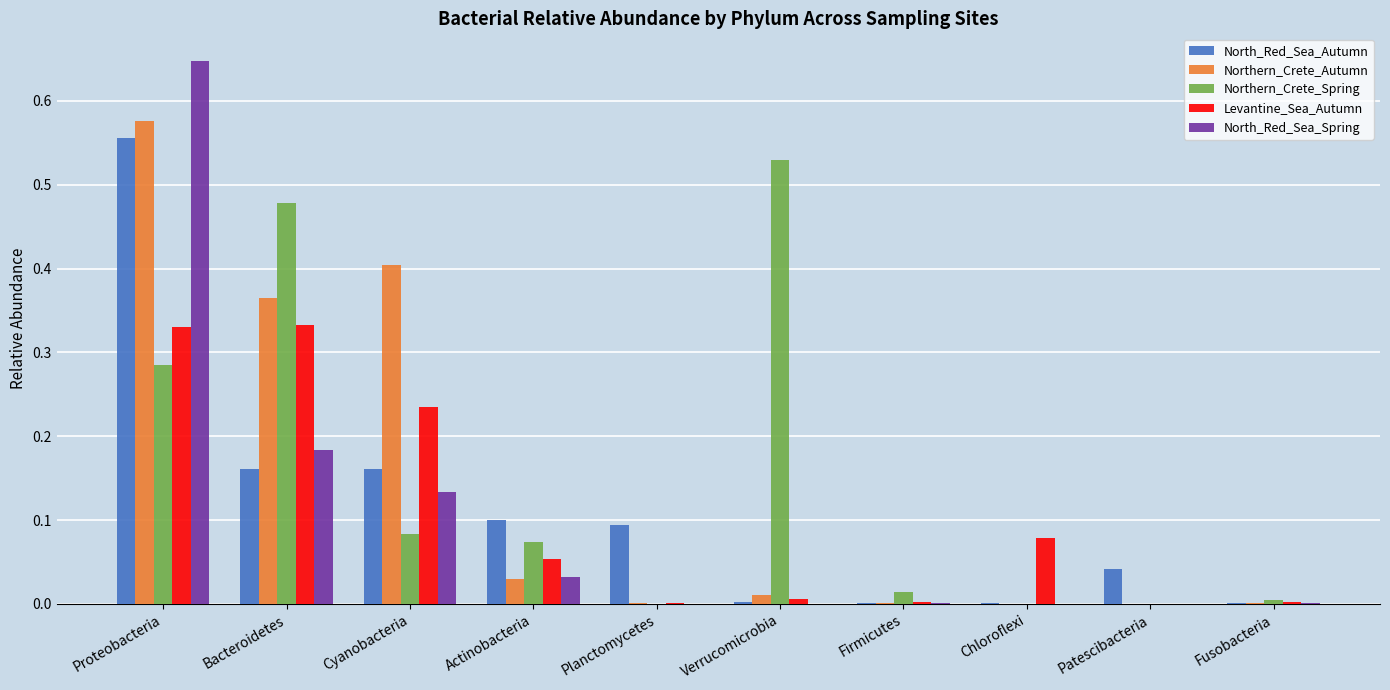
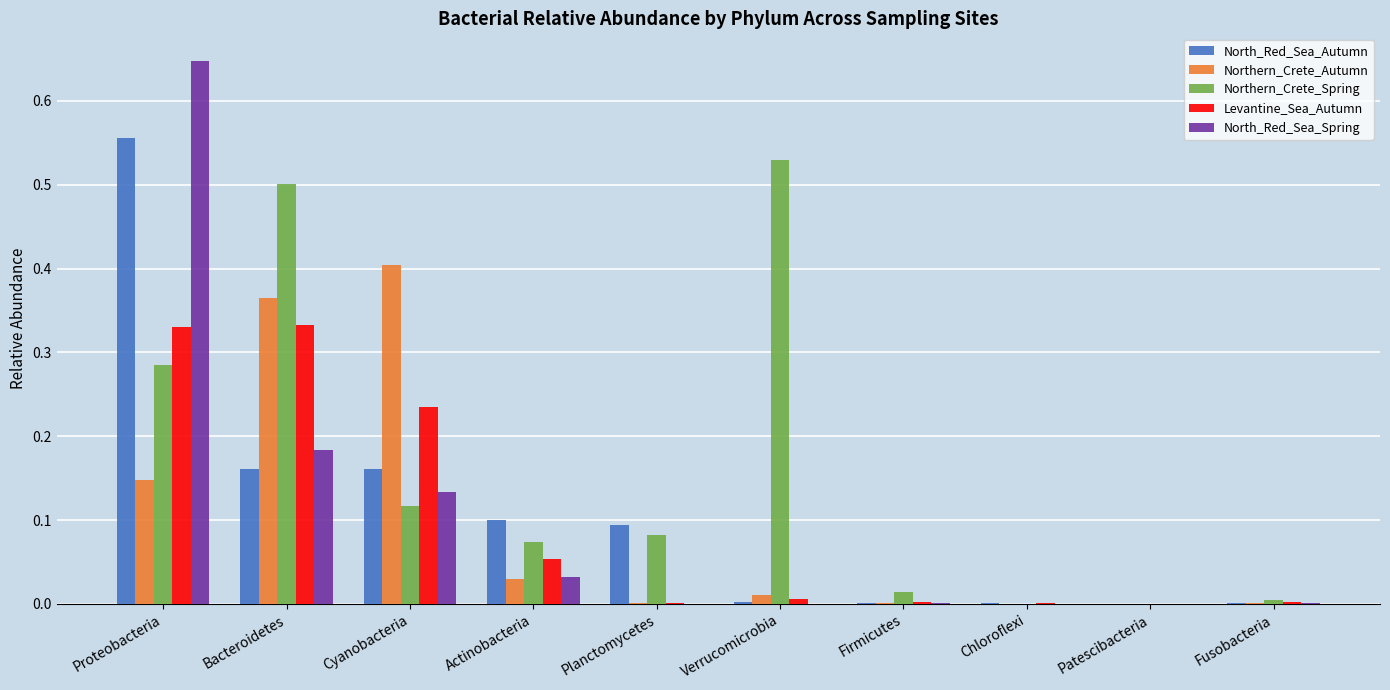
Northern_Crete_Autumn, Proteobacteria: 0.58 -> 0.15
Northern_Crete_Spring, Bacteroidetes: 0.48 -> 0.50
Northern_Crete_Spring, Cyanobacteria: 0.08 -> 0.12
Northern_Crete_Spring, Planctomycetes: 0.00 -> 0.08
Levantine_Sea_Autumn, Chloroflexi: 0.08 -> 0.00
North_Red_Sea_Autumn, Patescibacteria: 0.04 -> 0.00
